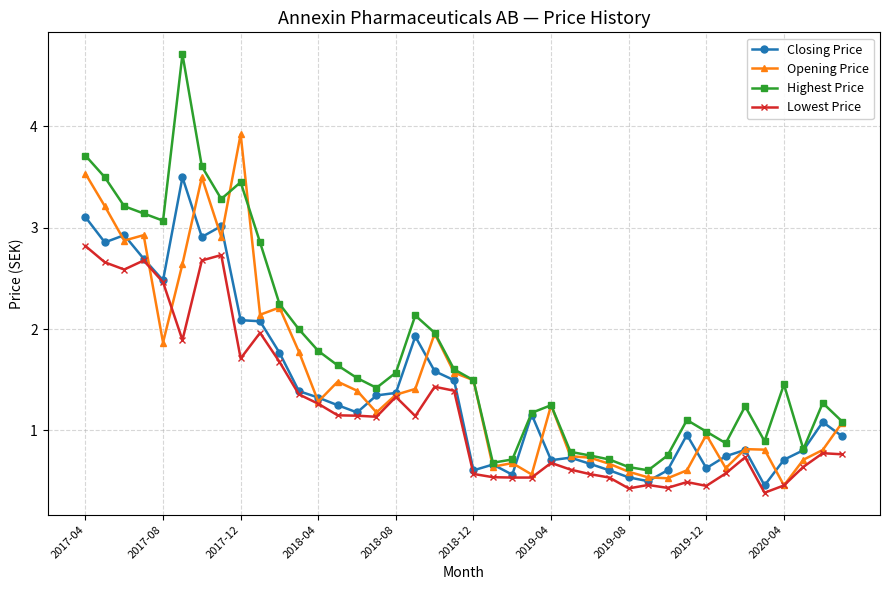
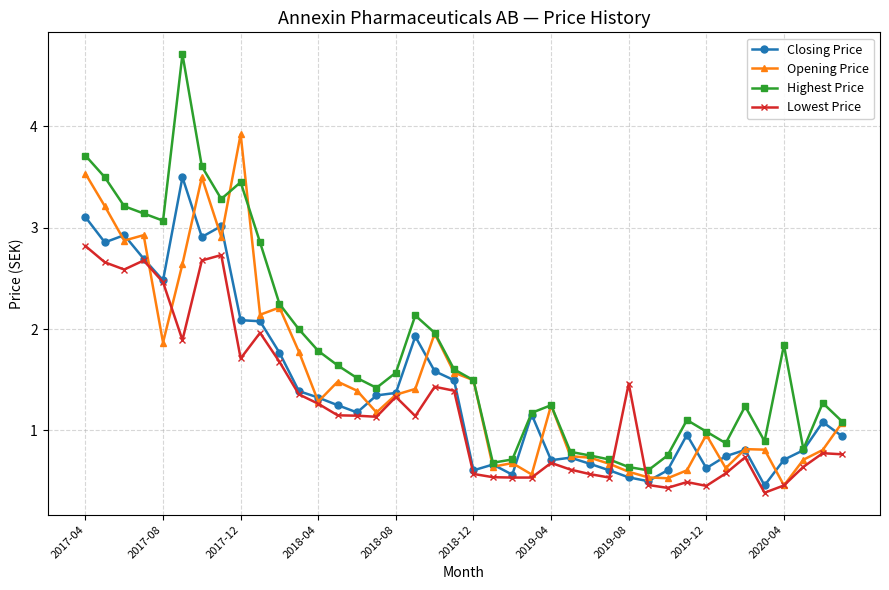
Lowest Price, 2019-08: 0.43 -> 1.46
Highest Price, 2020-04: 1.45 -> 1.84
